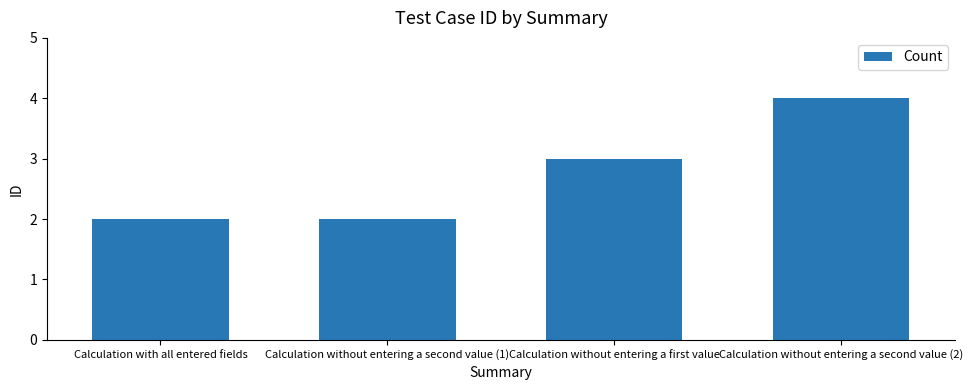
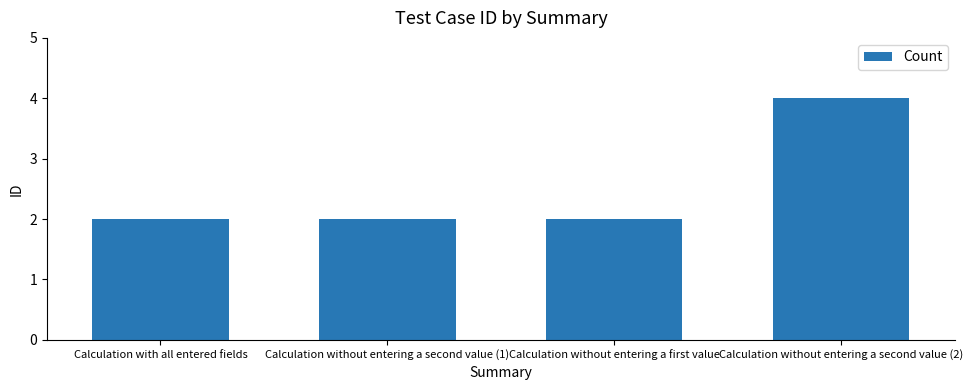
Calculation without entering a first value: 3 -> 2
